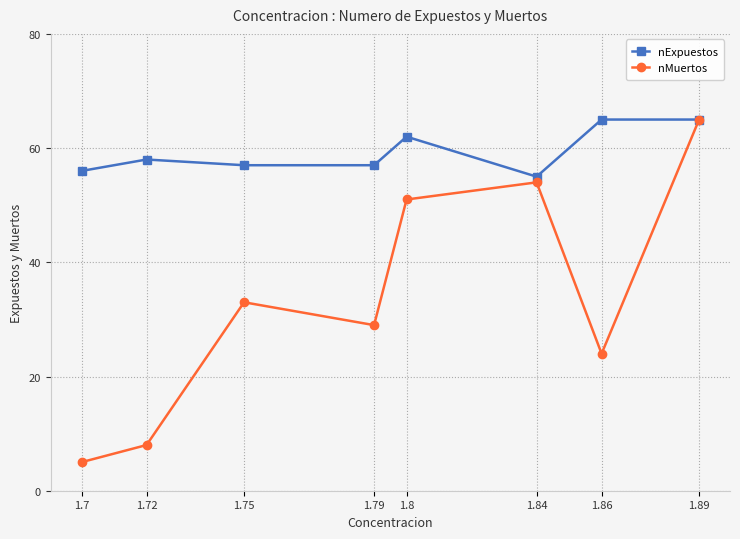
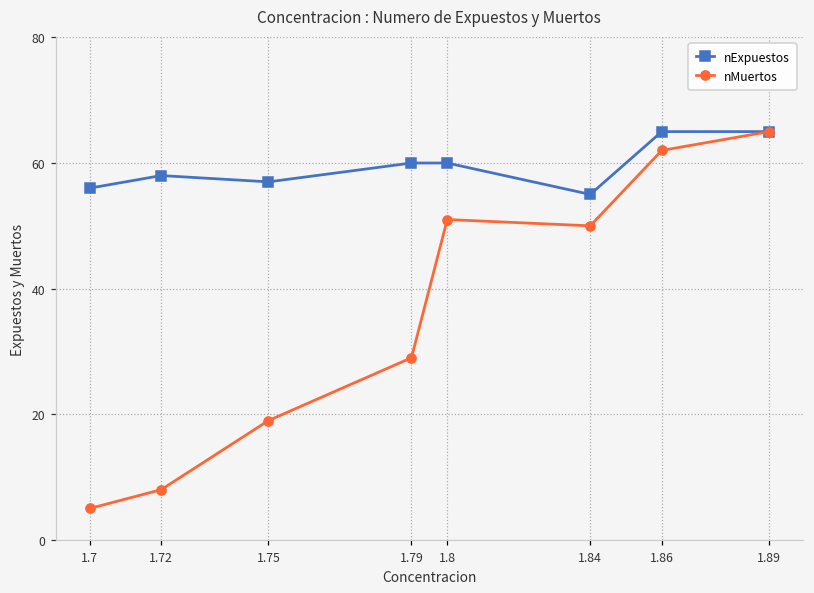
nMuertos, 1.75: 33 -> 19
nExpuestos, 1.79: 57 -> 60
nExpuestos, 1.8: 62 -> 60
nMuertos, 1.84: 54 -> 50
nMuertos, 1.86: 24 -> 62
